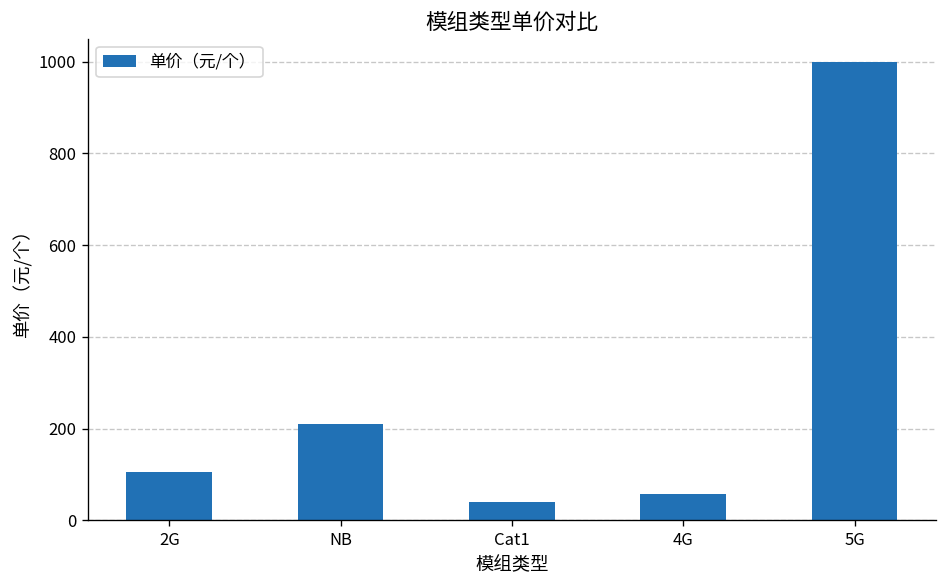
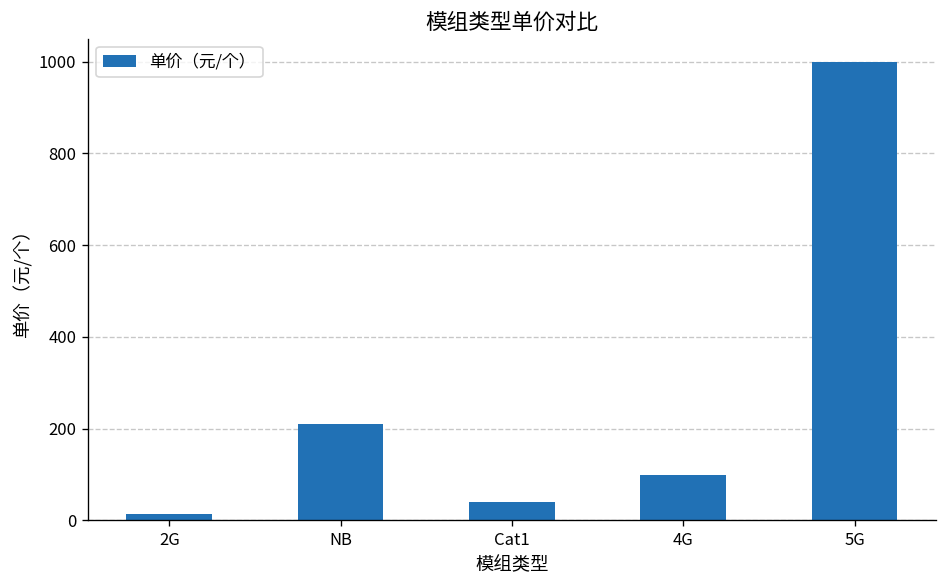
2G: 110 -> 20
4G: 60 -> 100
